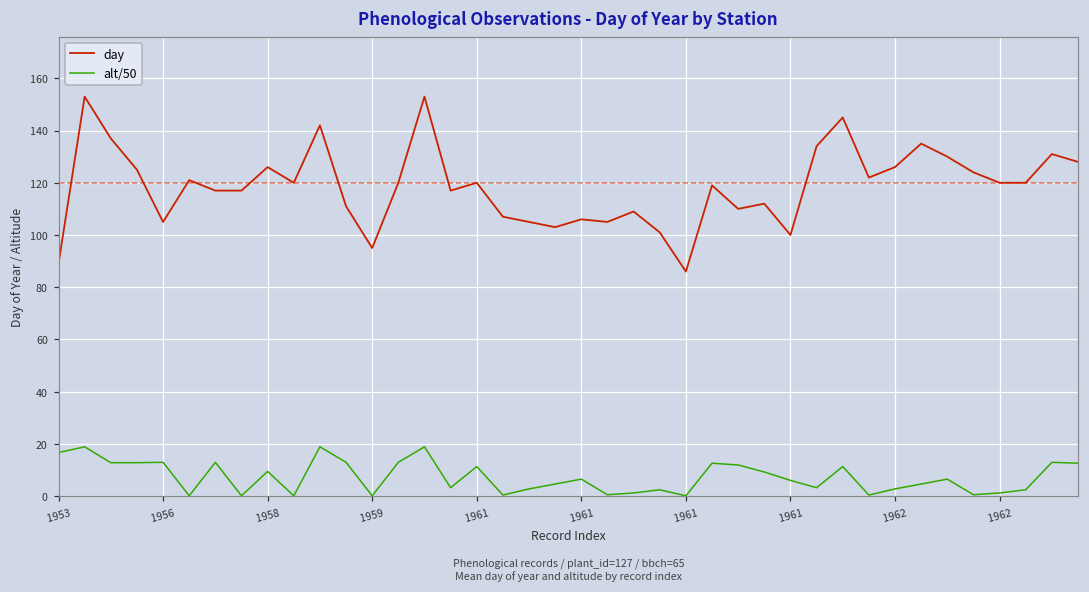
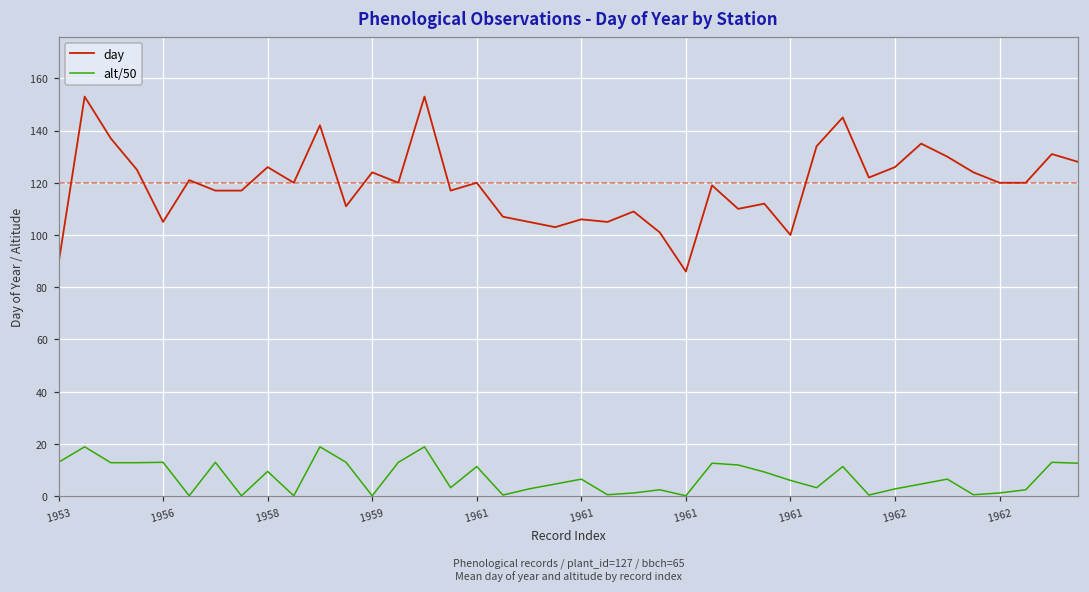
alt/50, 1953: 17 -> 13
day, 1959: 95 -> 124
